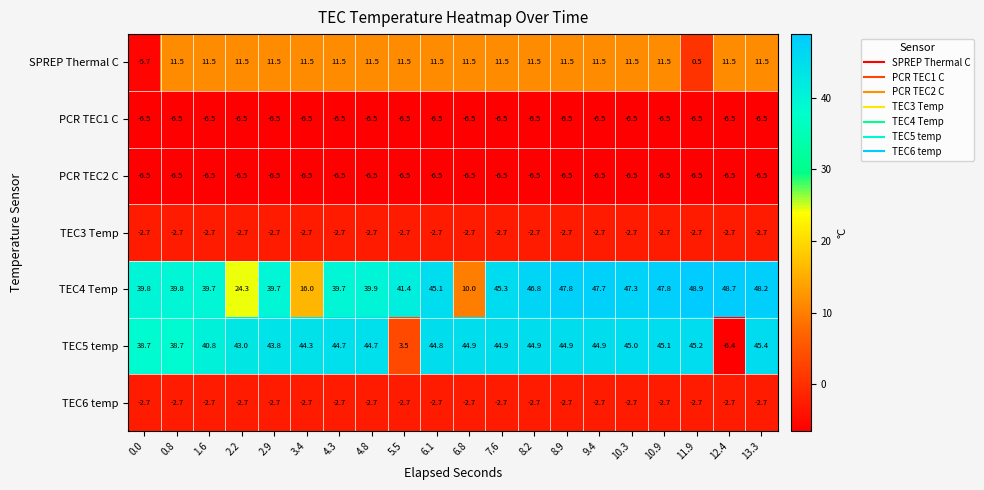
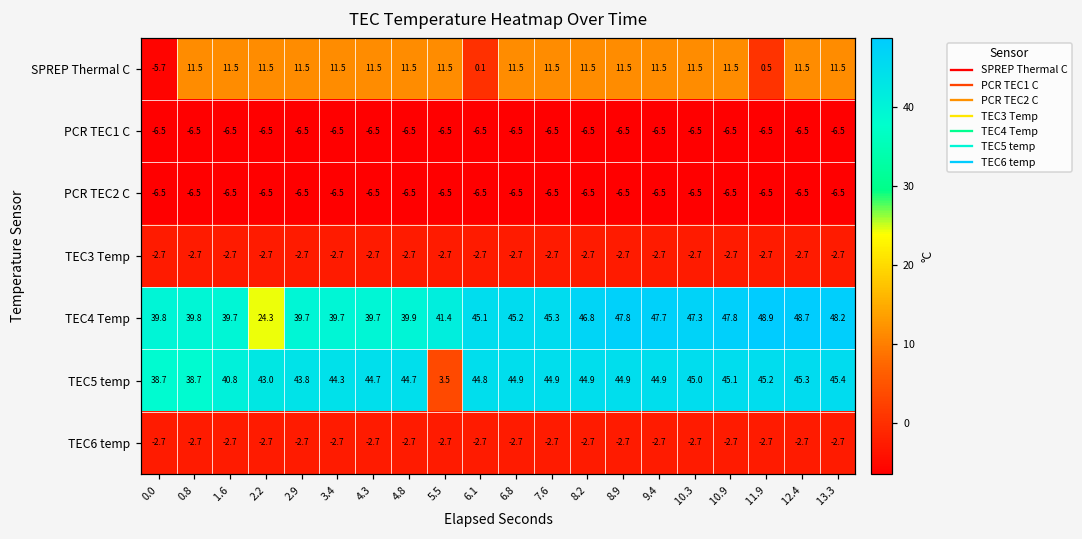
SPREP Thermal C, 6.1: 11.5 -> 0.1
TEC4 Temp, 3.4: 16.0 -> 39.7
TEC4 Temp, 6.8: 10.0 -> 45.2
TEC5 temp, 12.4: -6.4 -> 45.3
